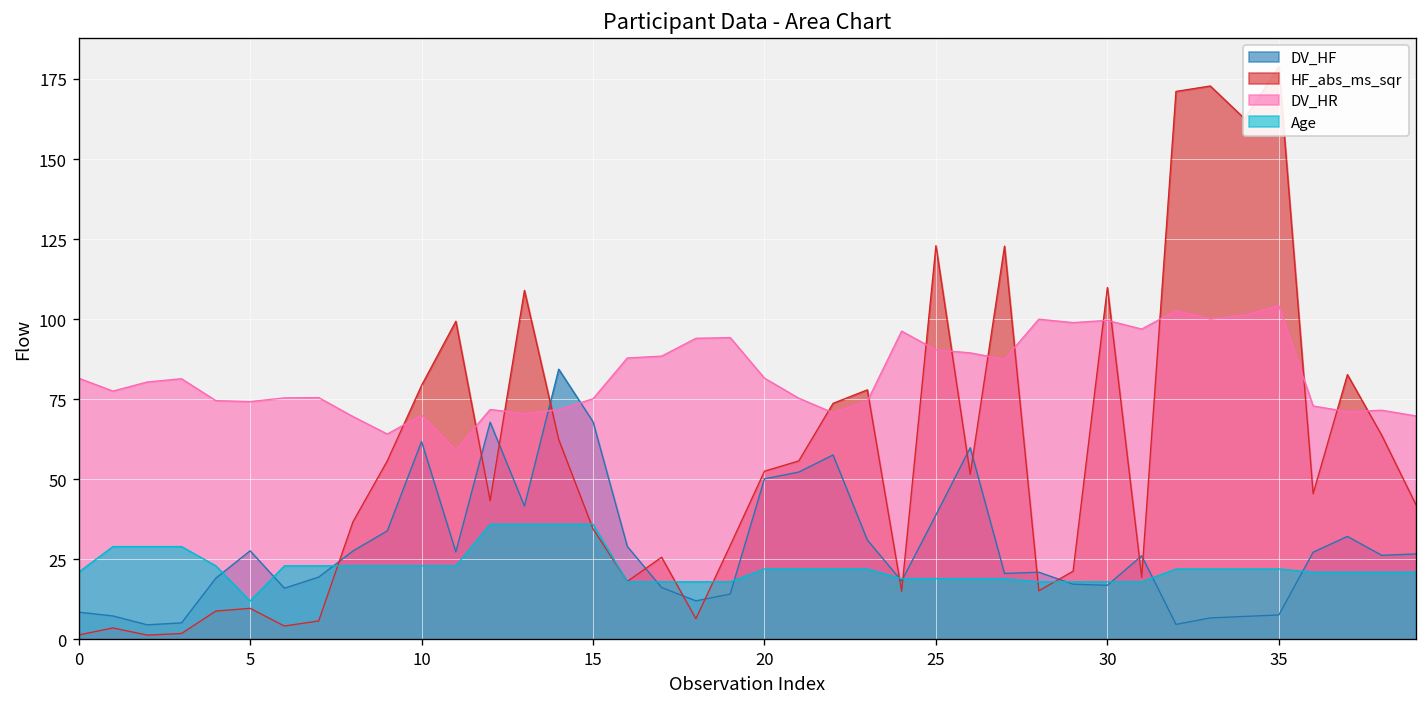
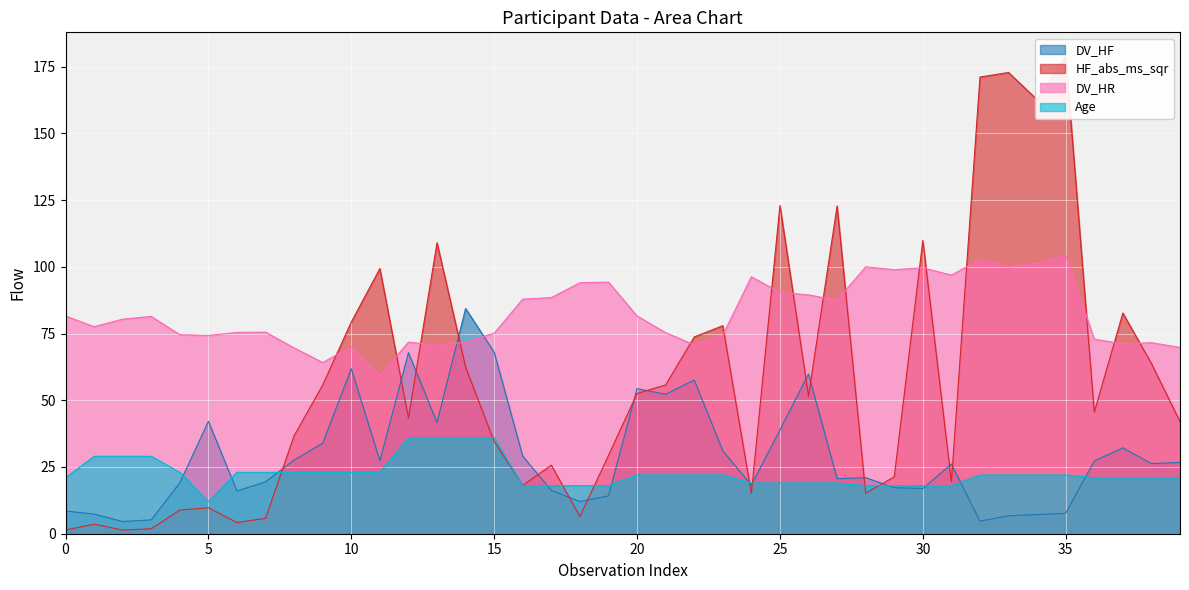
DV_HF, 5: 28 -> 42
DV_HF, 20: 50 -> 54
